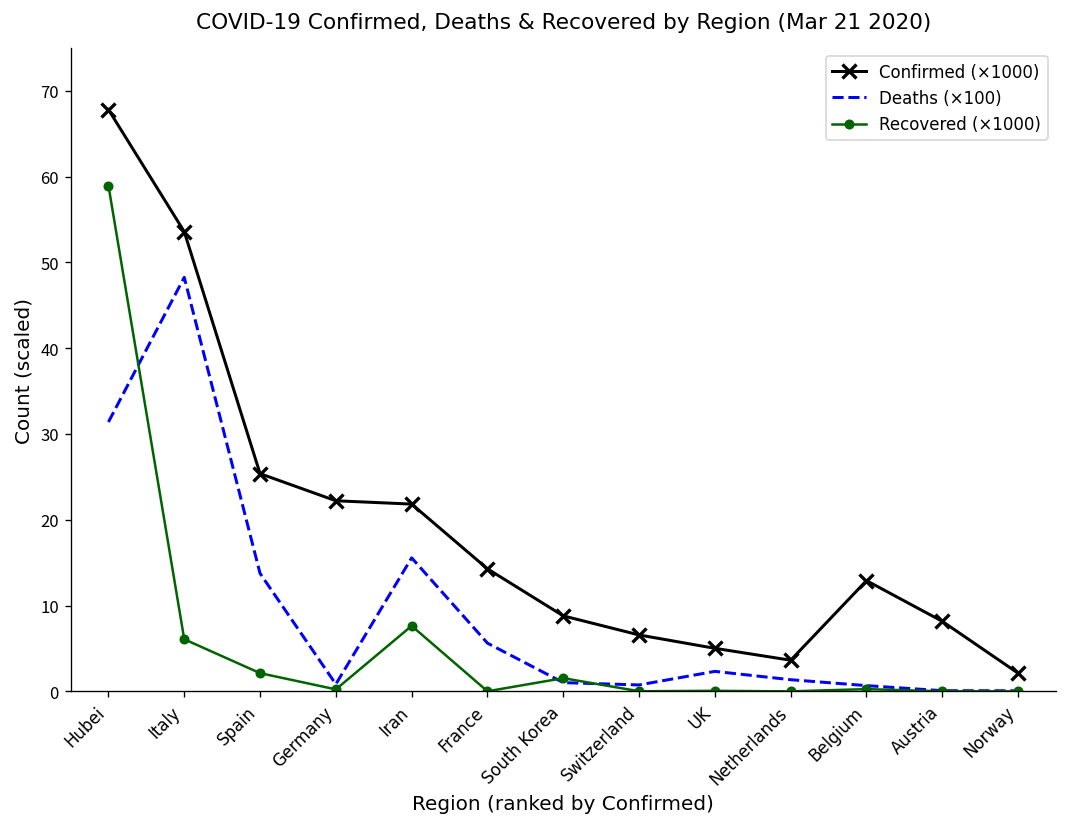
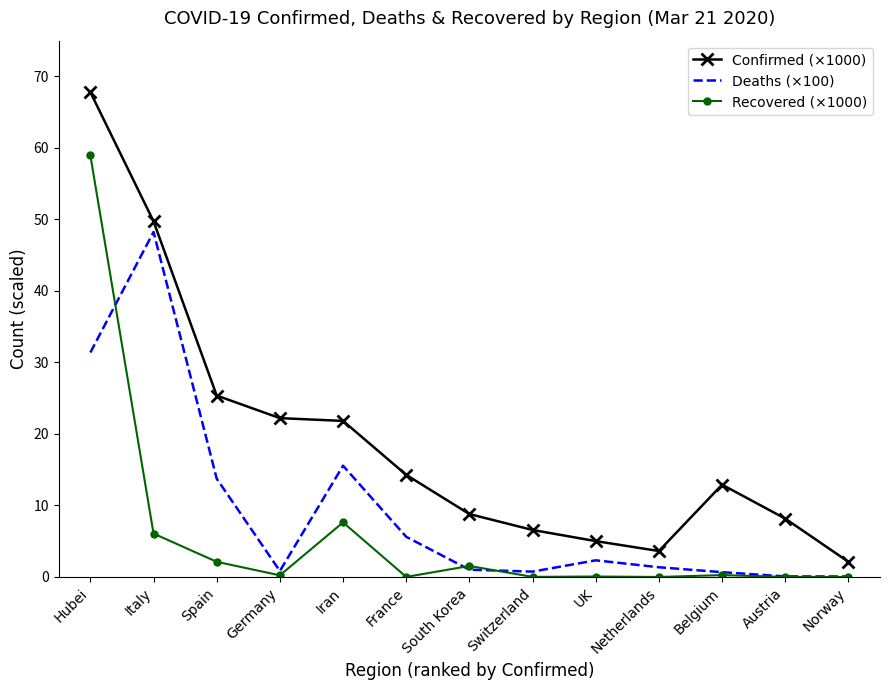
Confirmed (×1000), Italy: 54 -> 50
